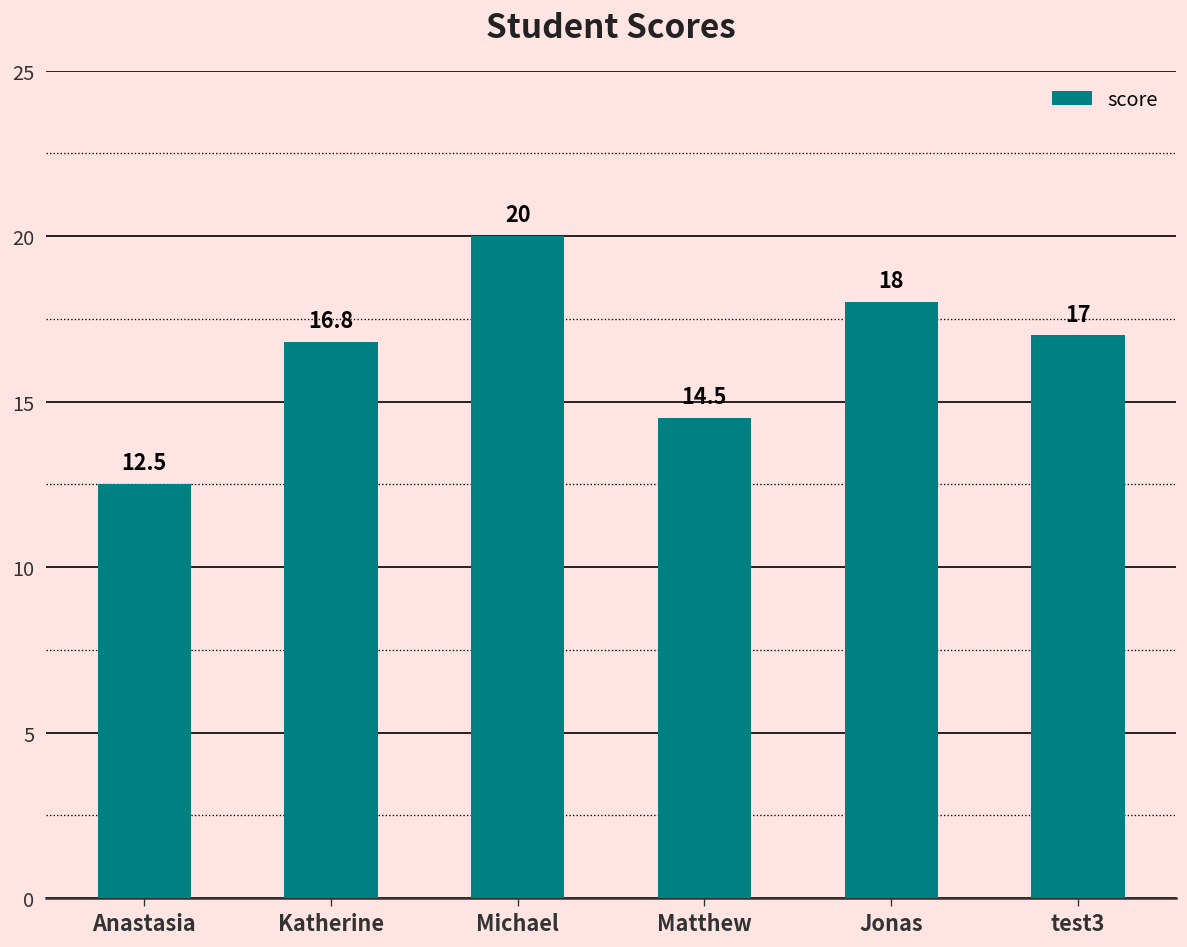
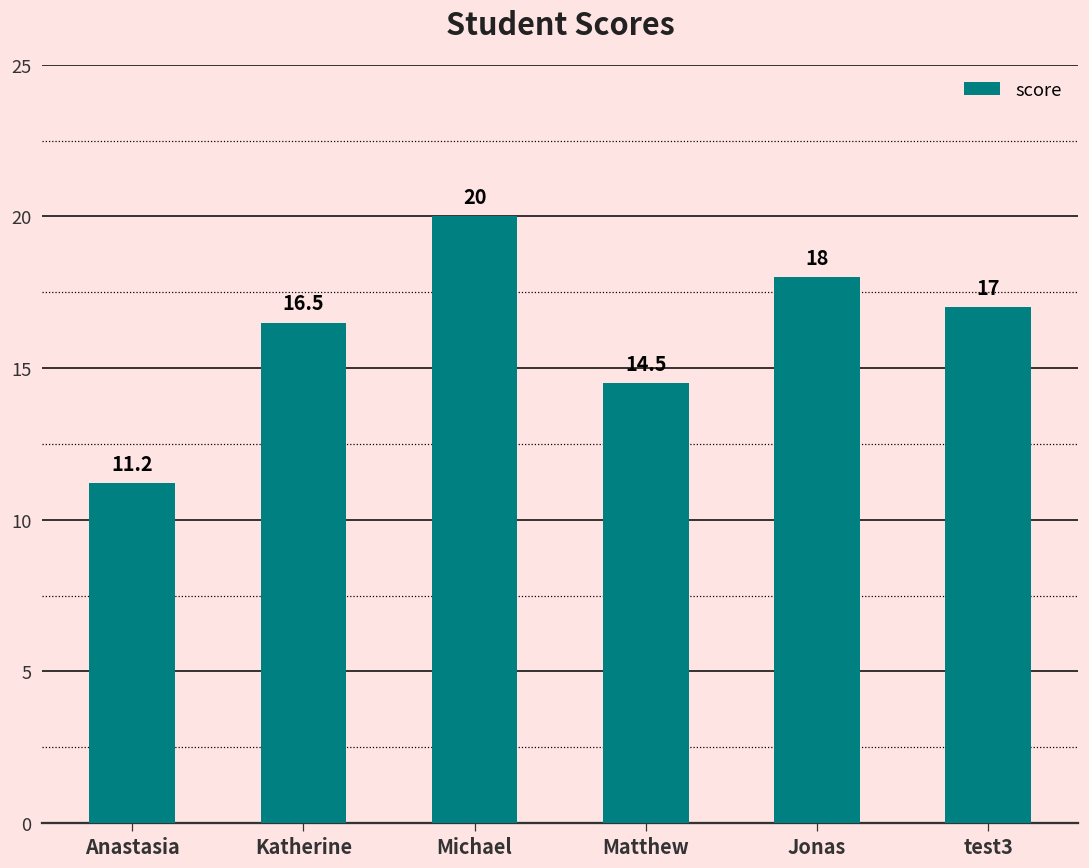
Anastasia: 12.5 -> 11.2
Katherine: 16.8 -> 16.5
